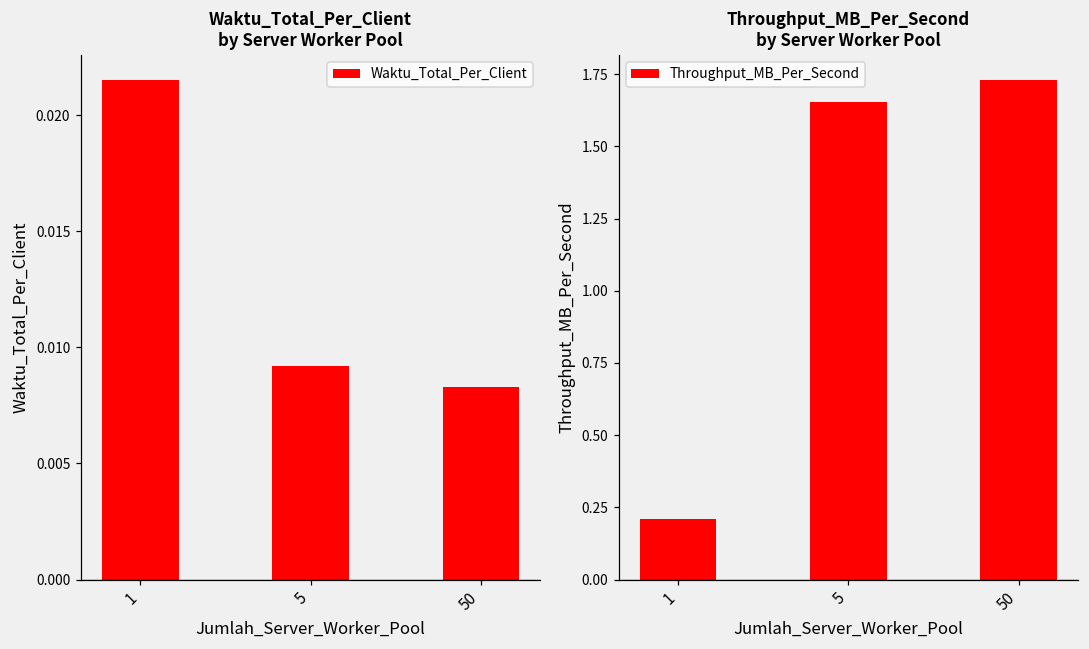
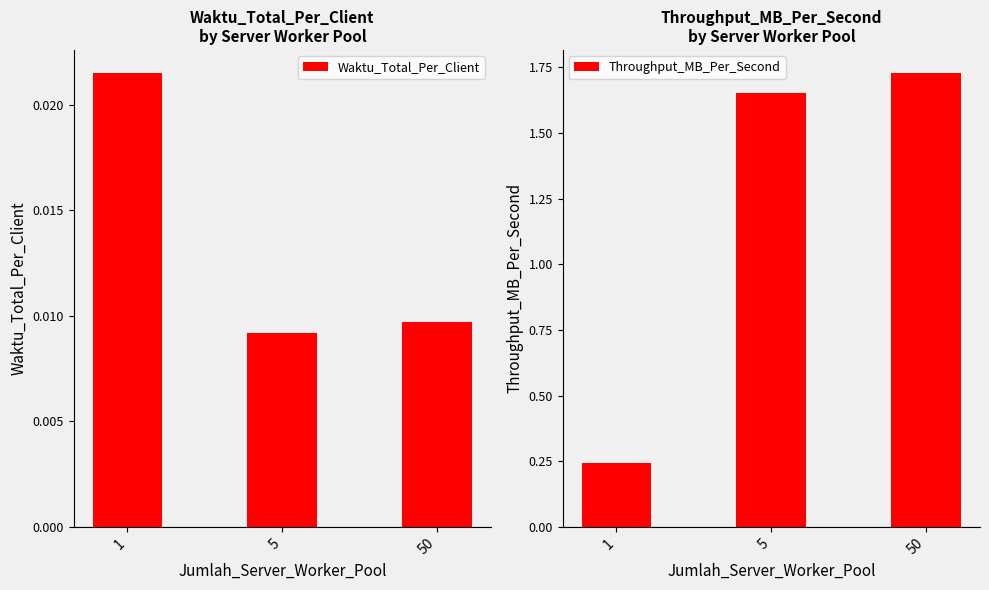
Waktu_Total_Per_Client by Server Worker Pool, 50: 0.0083 -> 0.0097
Throughput_MB_Per_Second by Server Worker Pool, 1: 0.21 -> 0.24
